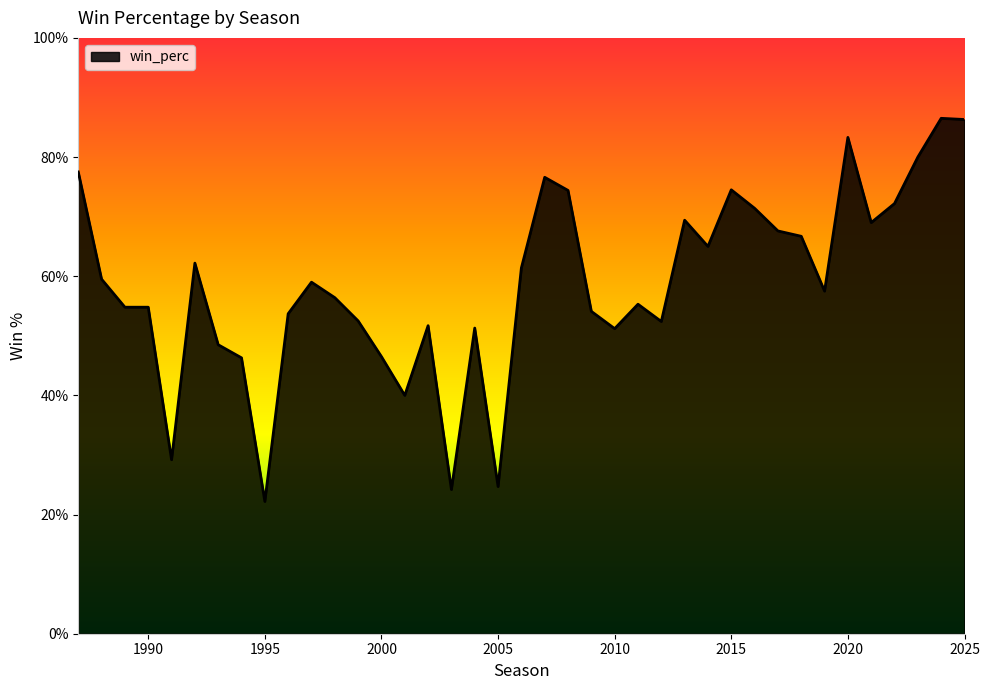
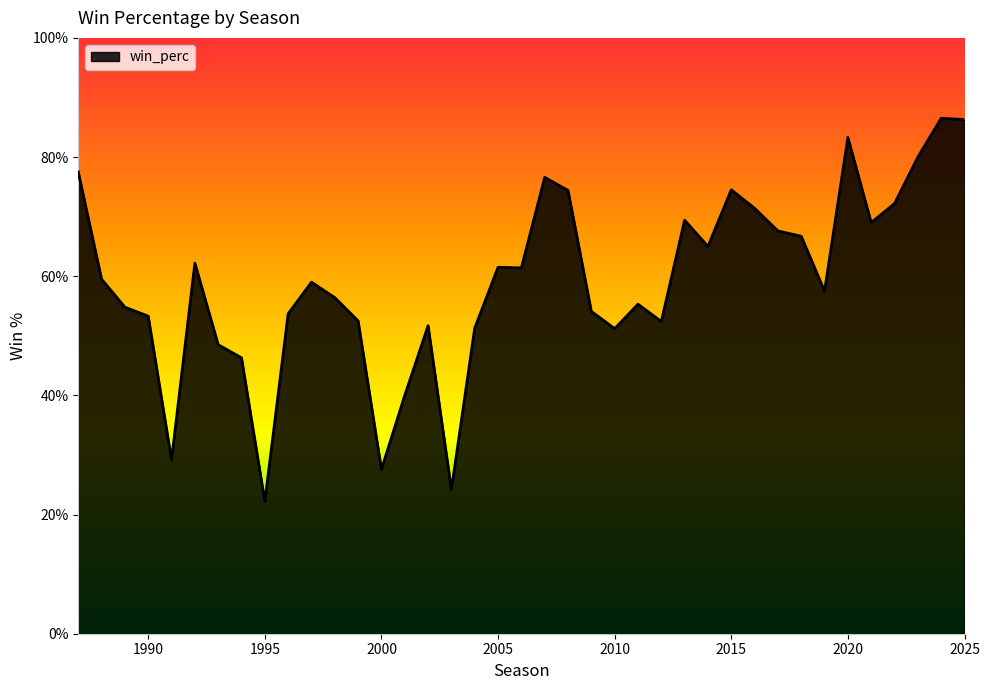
1990: 55% -> 53%
2000: 47% -> 28%
2005: 25% -> 62%
